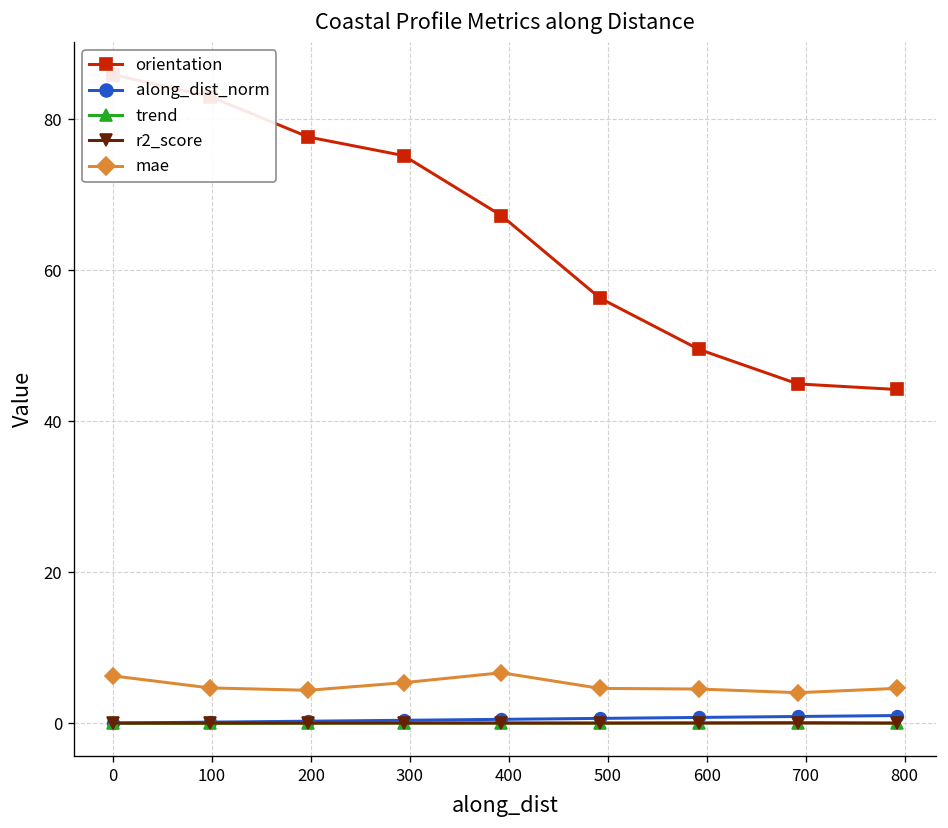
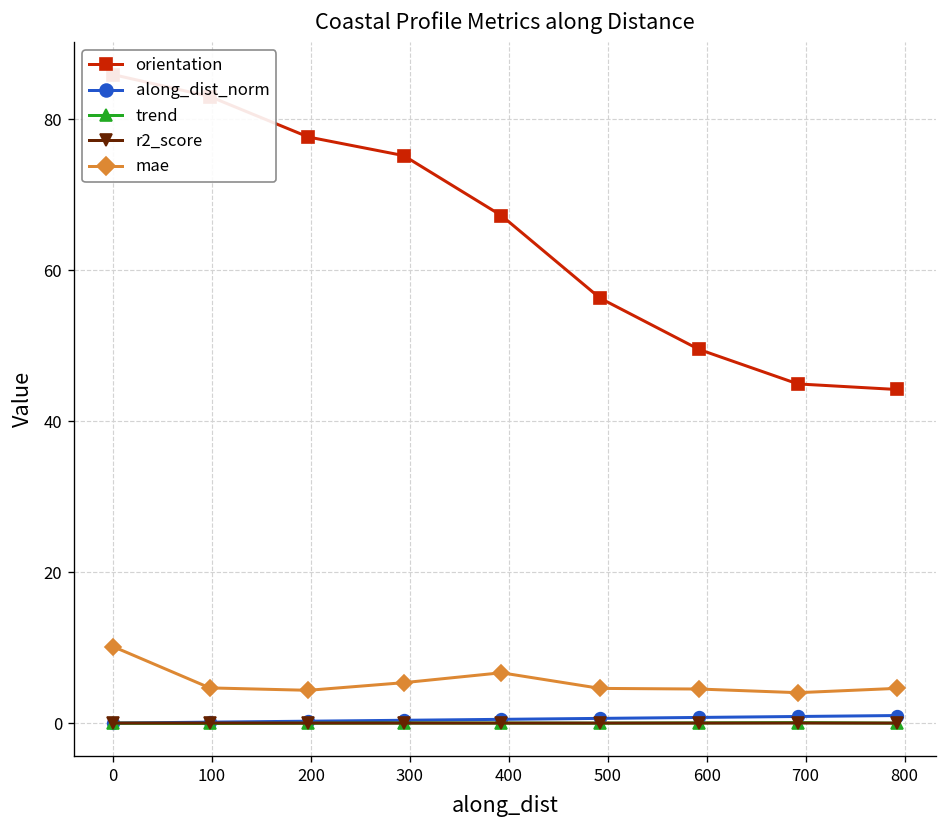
mae, 0: 6 -> 10
